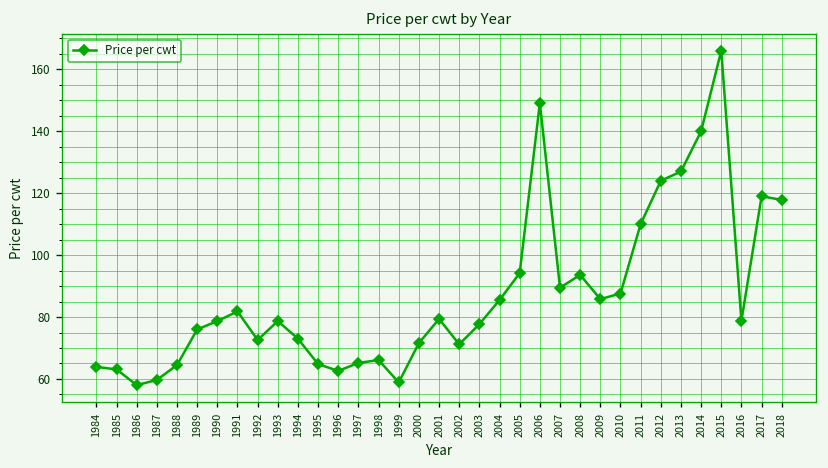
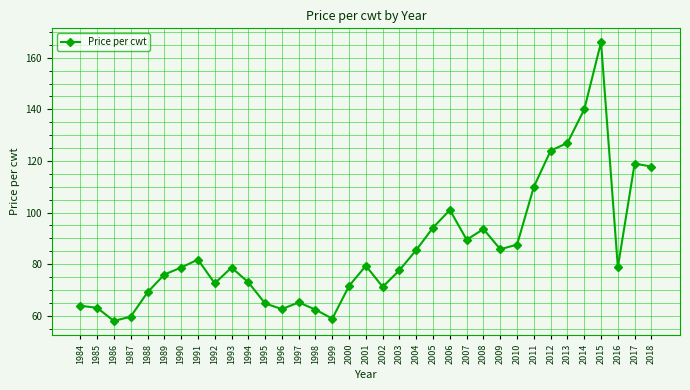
1988: 65 -> 69
1998: 66 -> 62
2006: 149 -> 101
